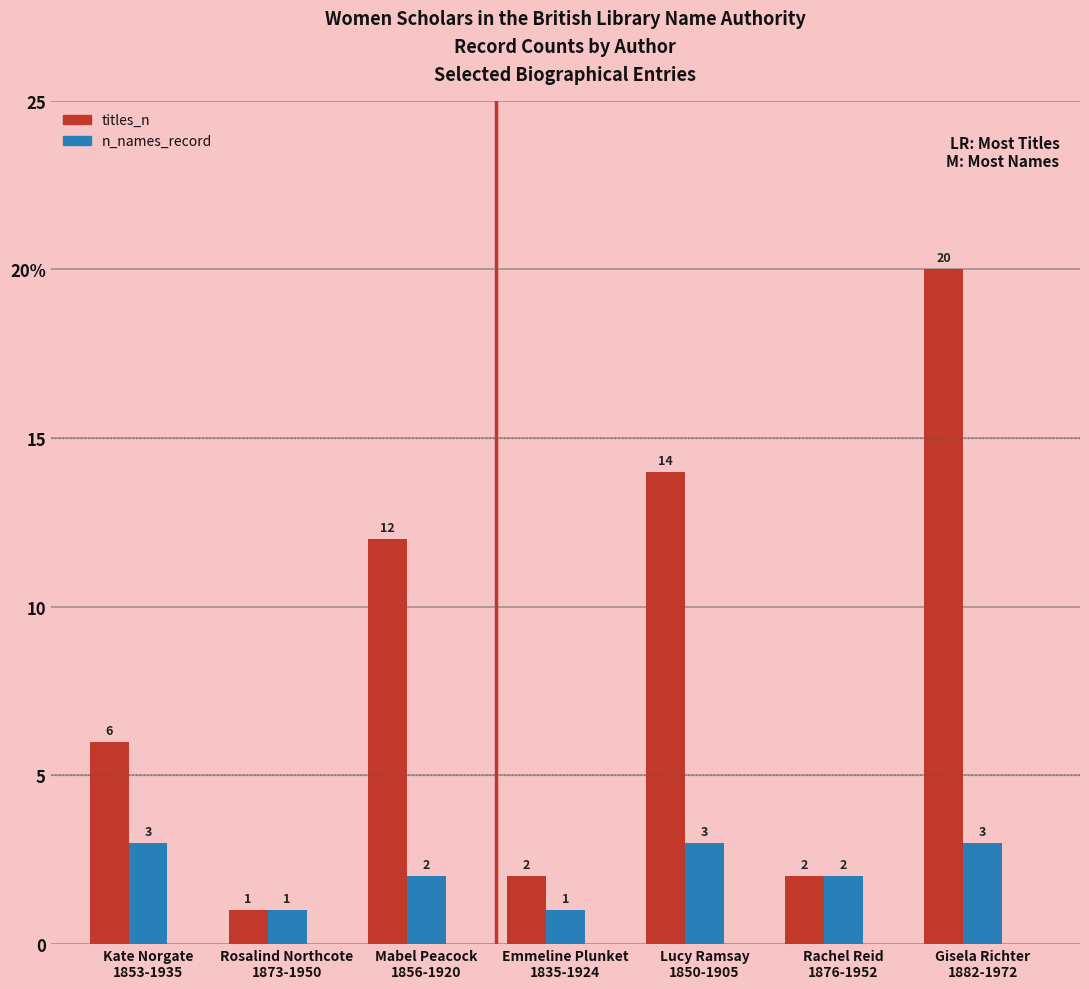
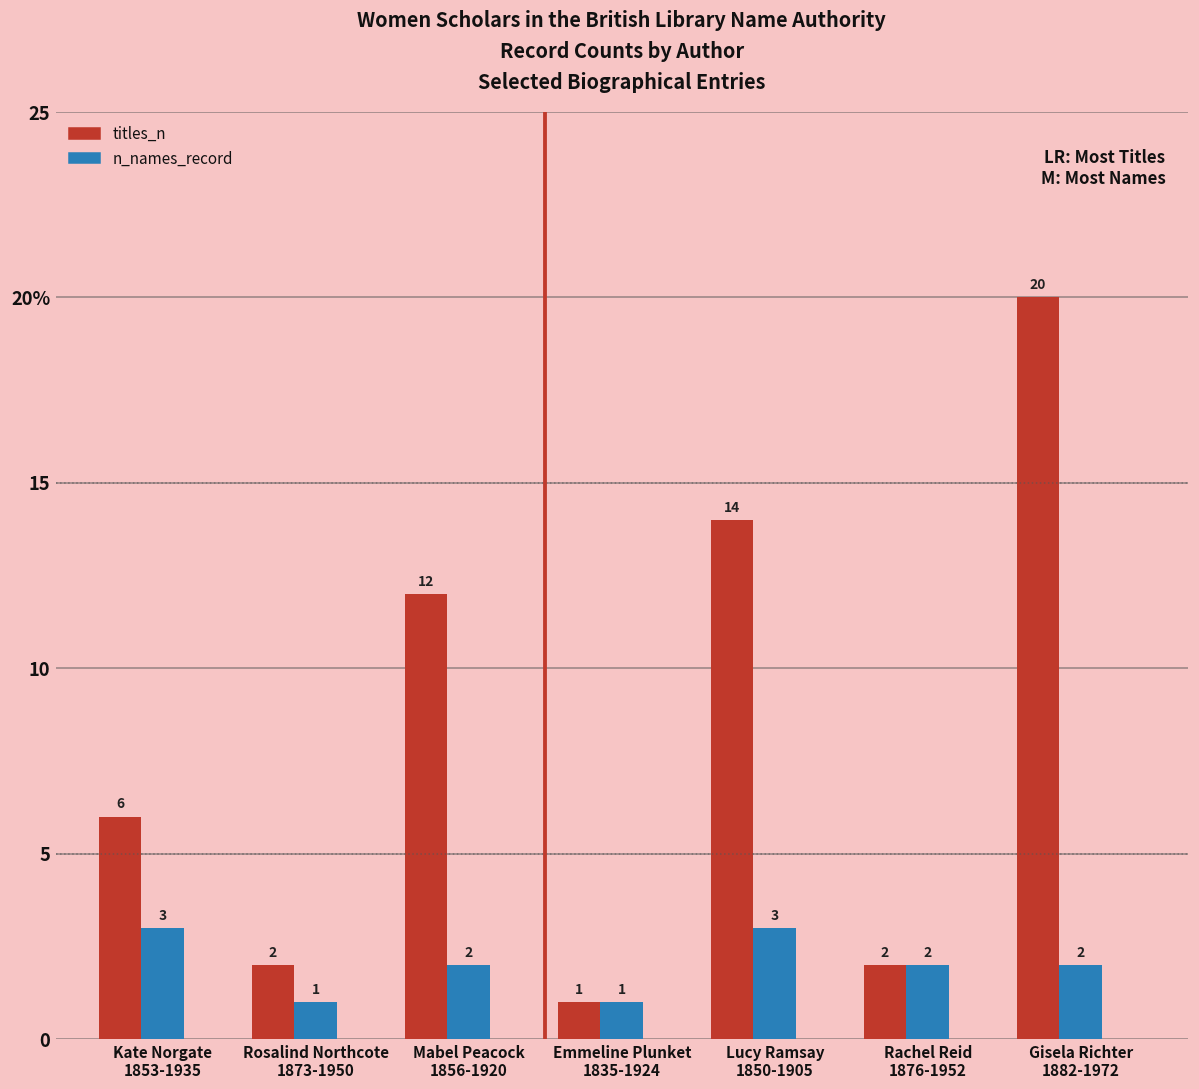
titles_n, Rosalind Northcote 1873-1950: 1 -> 2
titles_n, Emmeline Plunket 1835-1924: 2 -> 1
n_names_record, Gisela Richter 1882-1972: 3 -> 2
